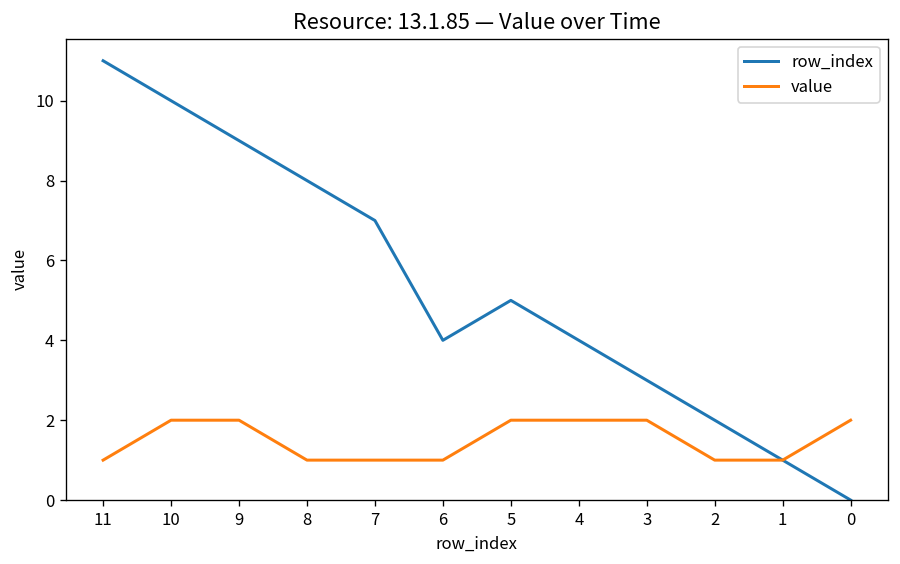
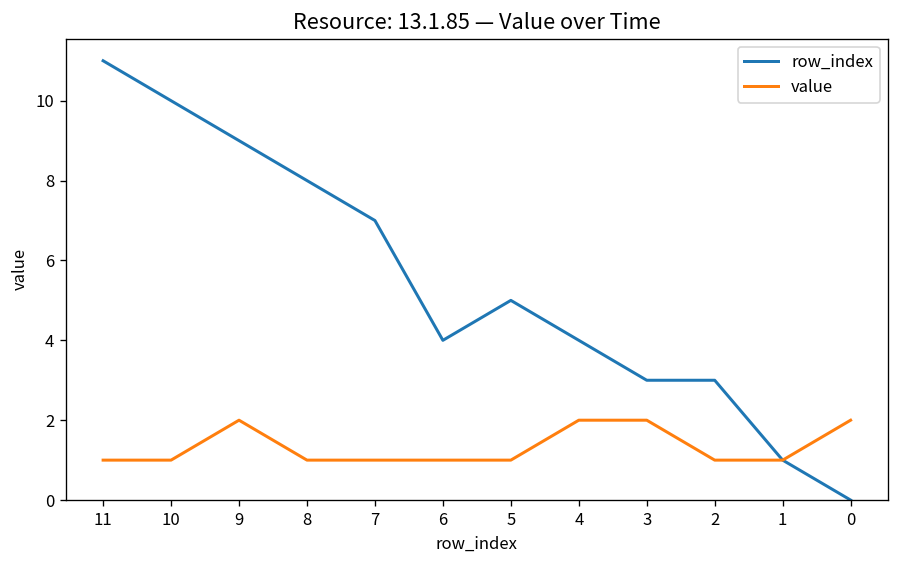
value, 10: 2 -> 1
value, 5: 2 -> 1
row_index, 2: 2 -> 3
